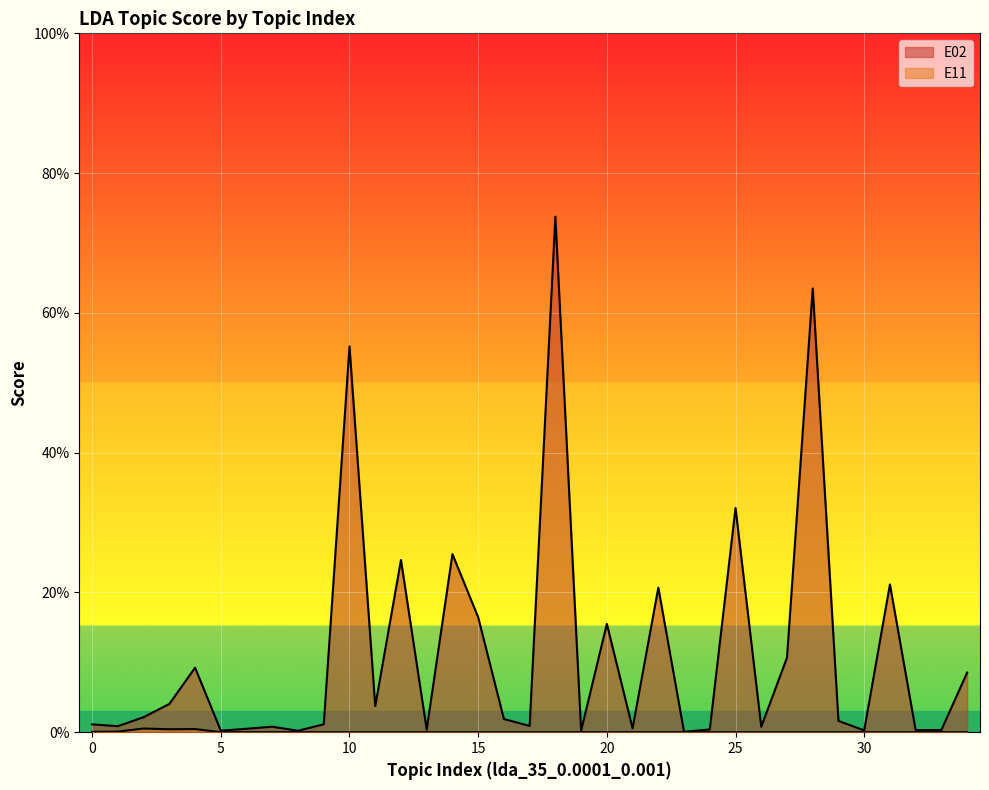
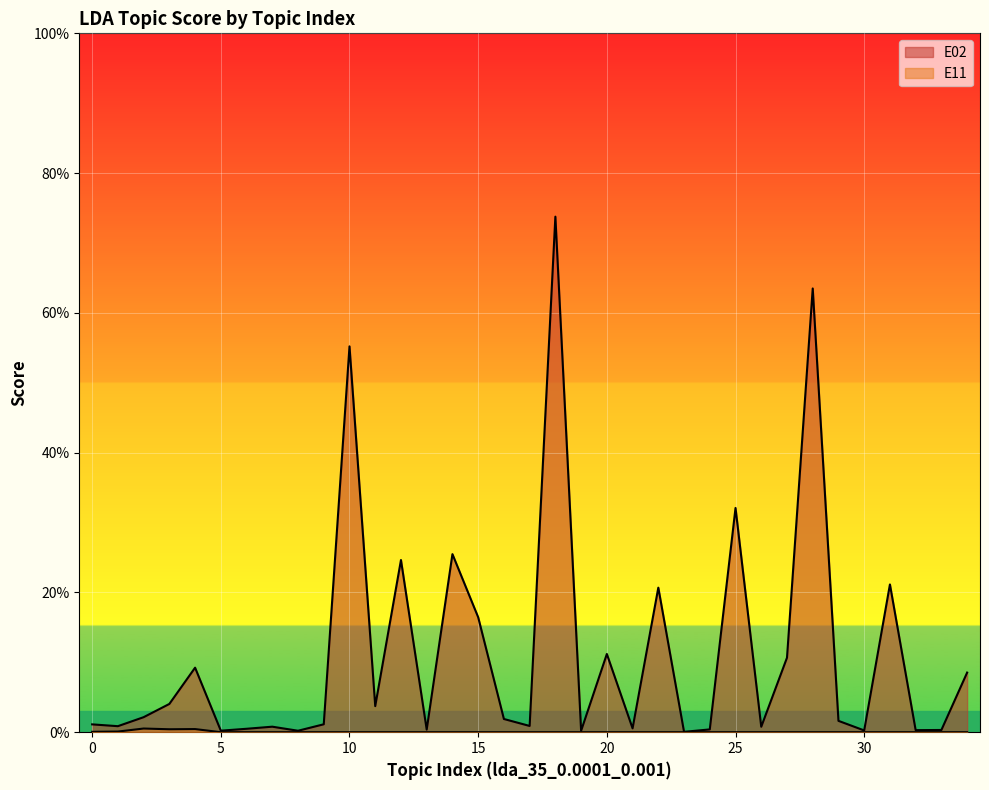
E02, 20: 15% -> 11%
